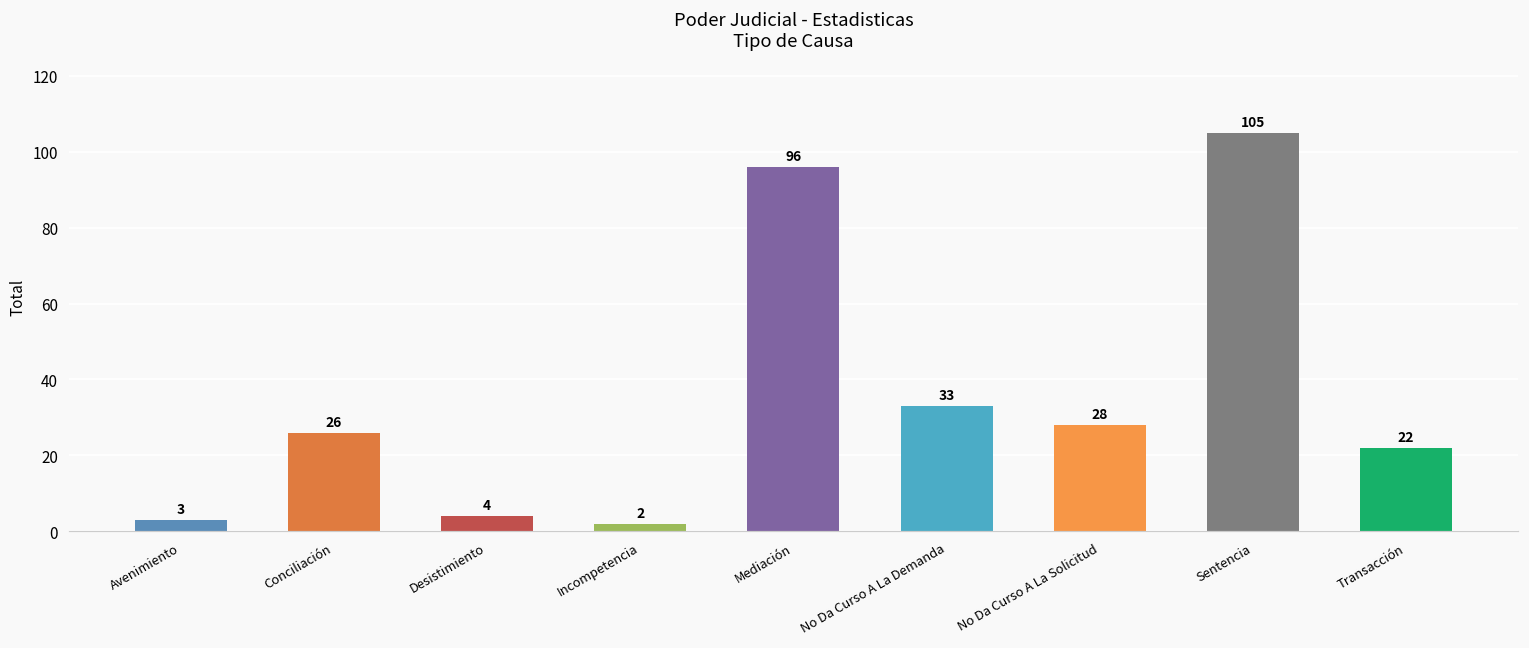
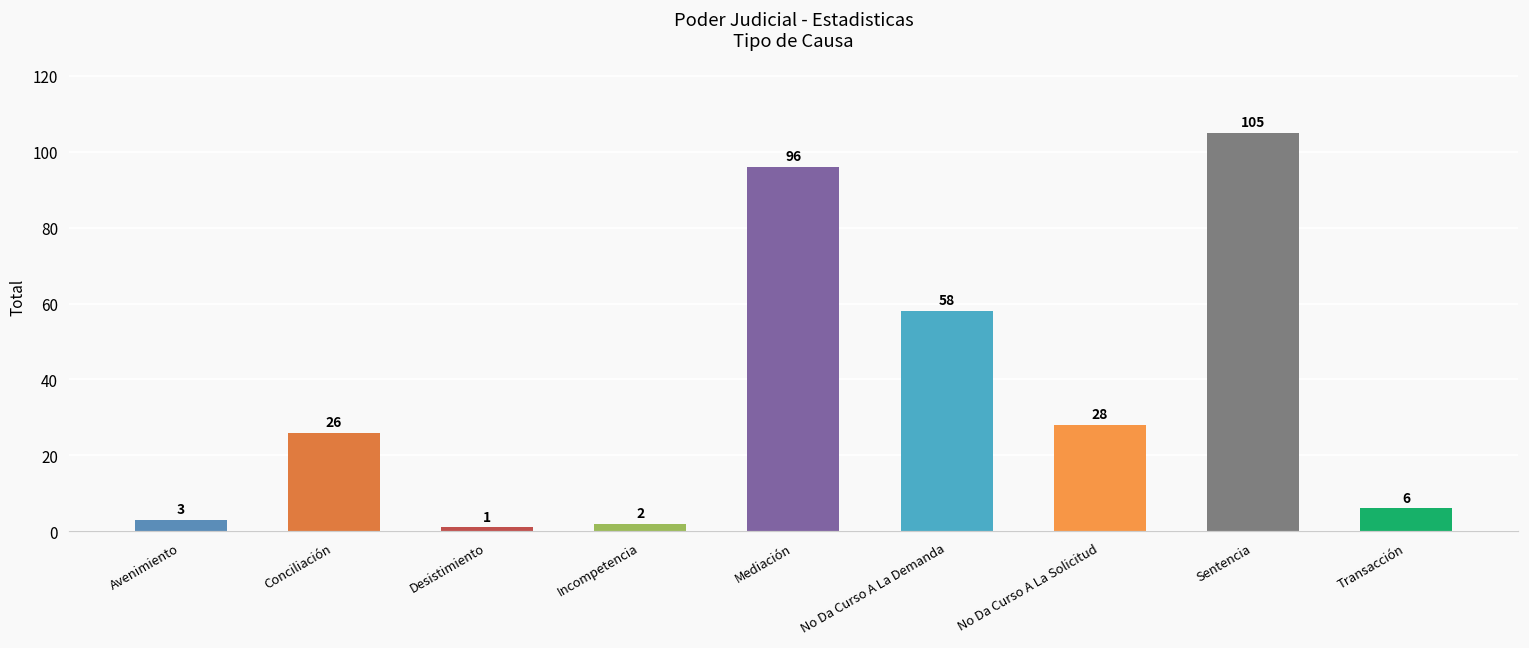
Desistimiento: 4 -> 1
No Da Curso A La Demanda: 33 -> 58
Transacción: 22 -> 6
